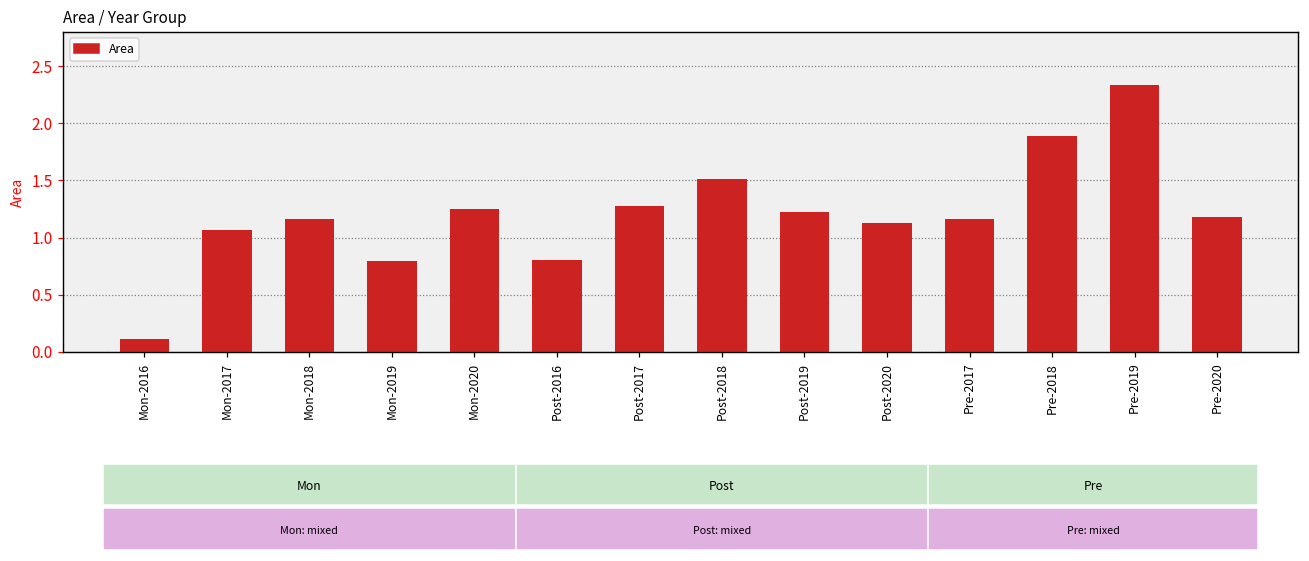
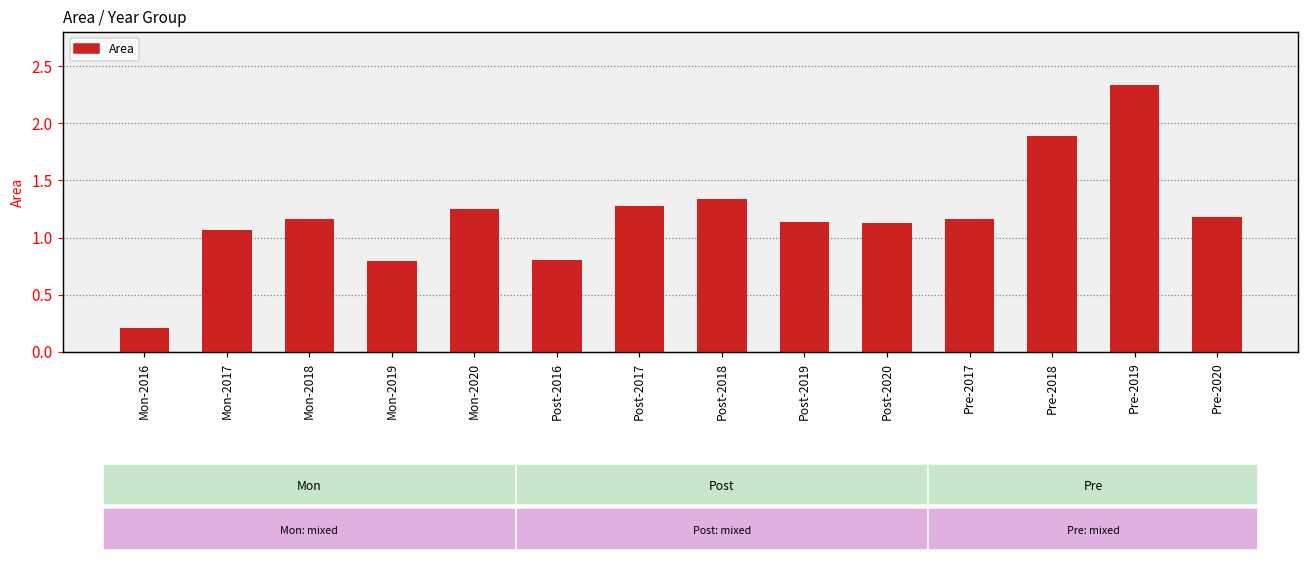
Mon-2016: 0.11 -> 0.20
Post-2018: 1.51 -> 1.33
Post-2019: 1.22 -> 1.13
